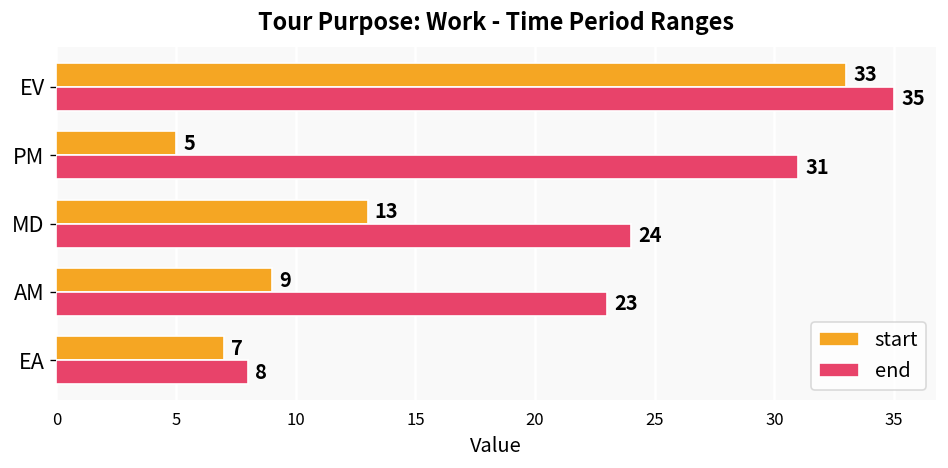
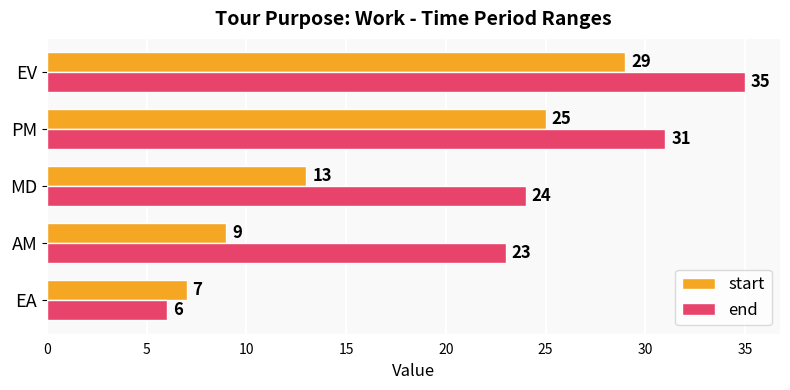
start, EV: 33 -> 29
start, PM: 5 -> 25
end, EA: 8 -> 6
